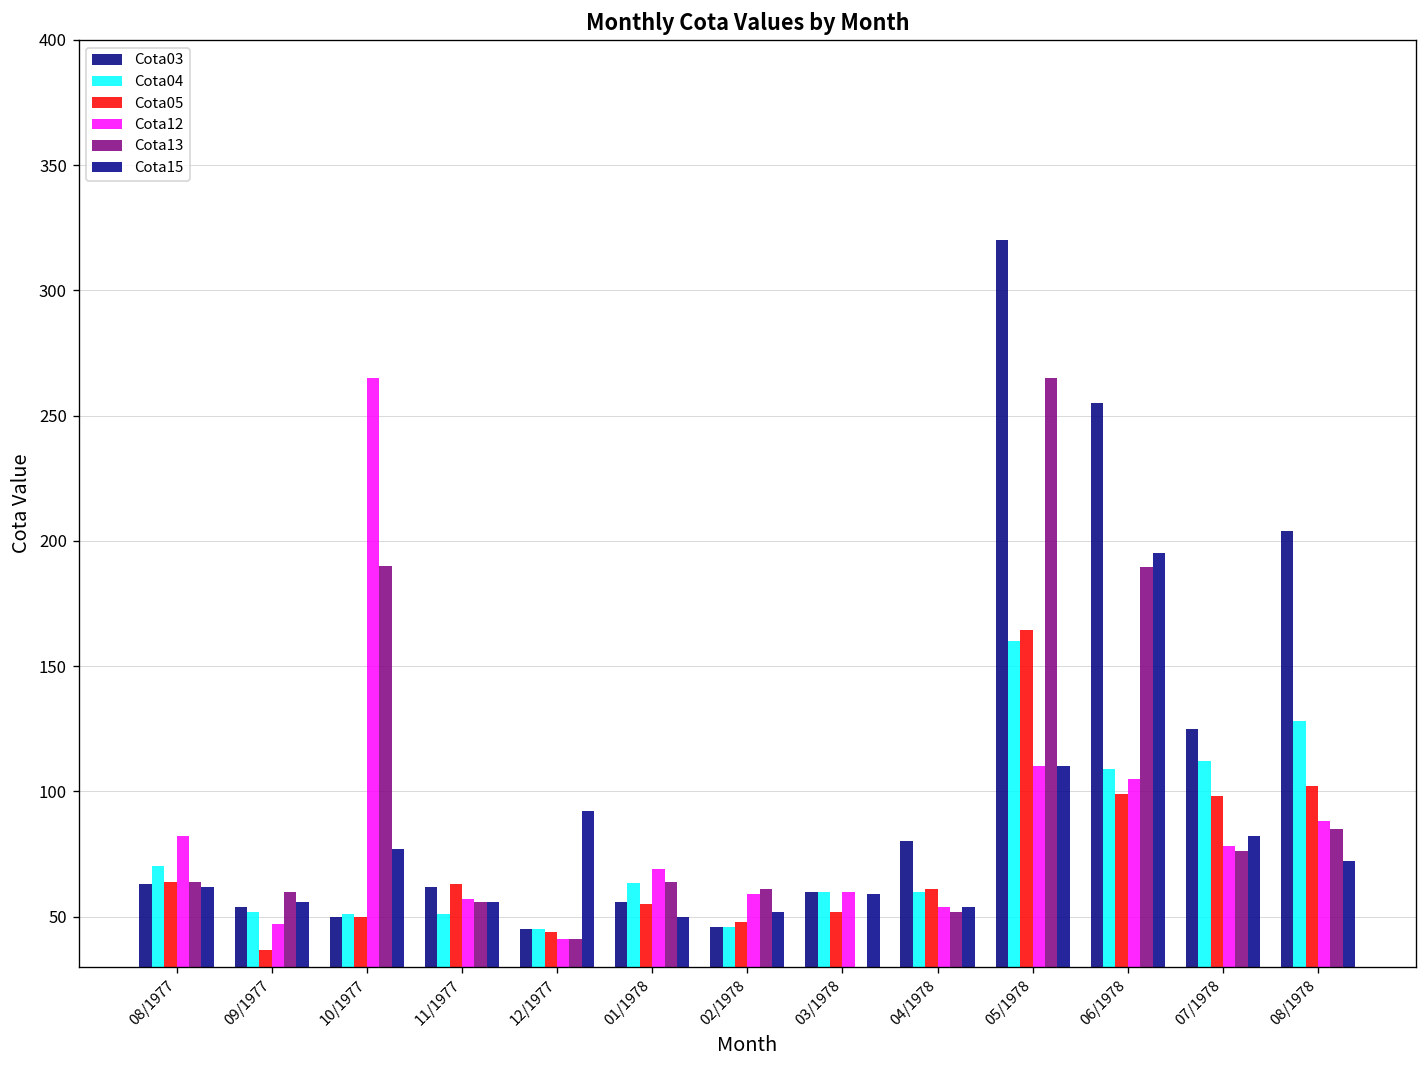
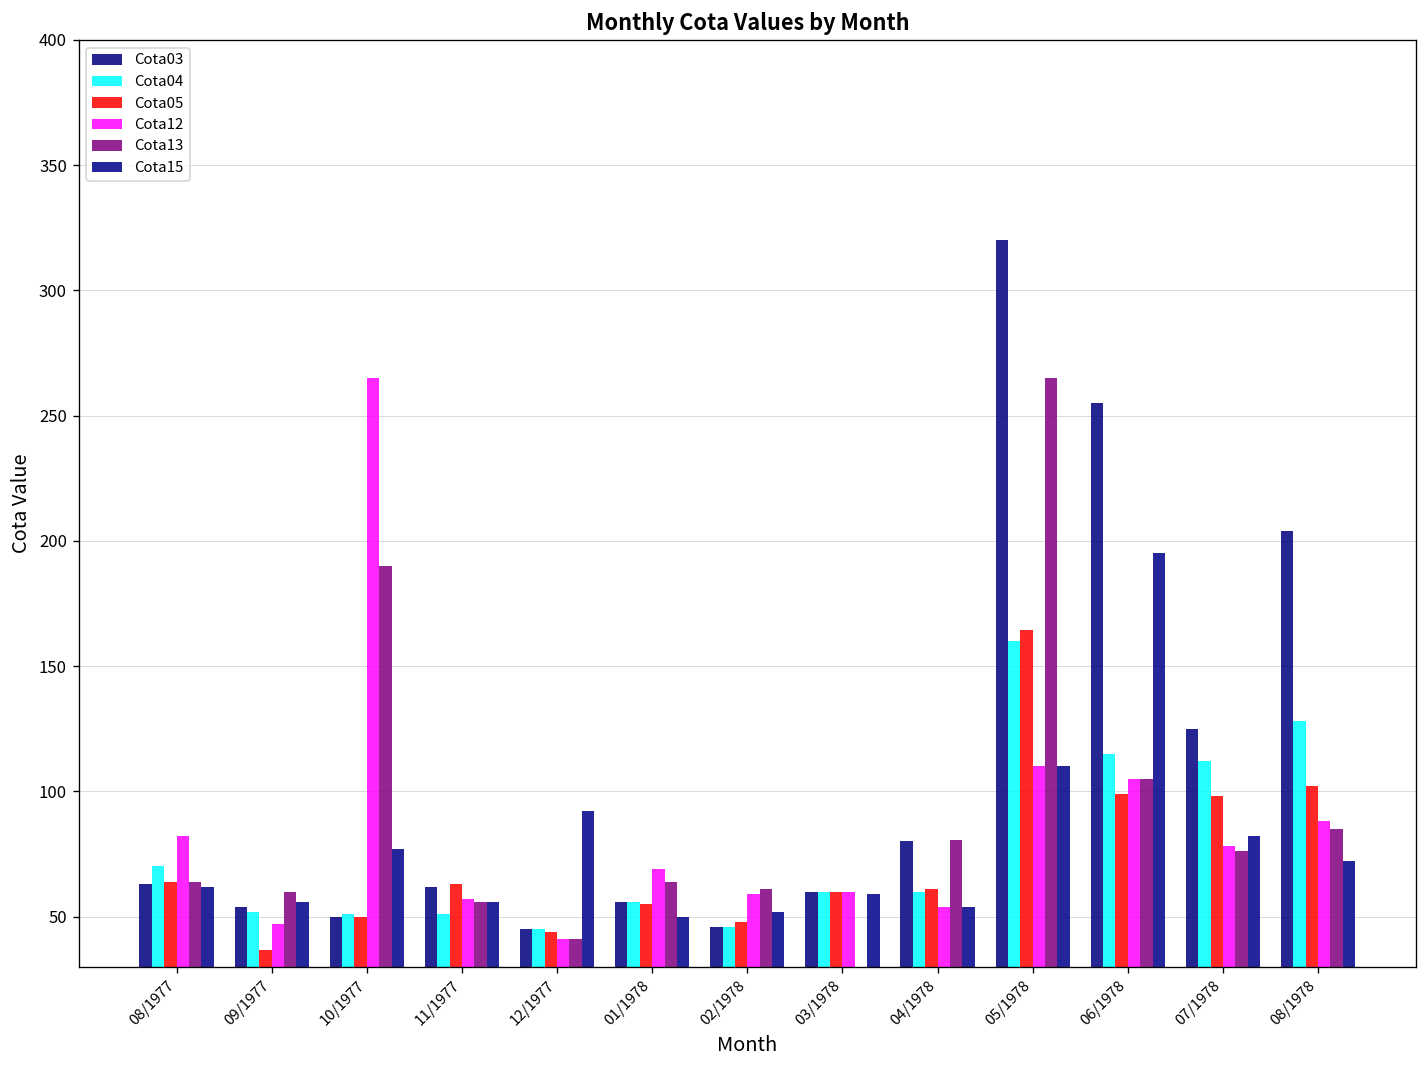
Cota04, 01/1978: 63 -> 56
Cota05, 03/1978: 52 -> 60
Cota13, 04/1978: 52 -> 81
Cota04, 06/1978: 109 -> 115
Cota13, 06/1978: 189 -> 105
